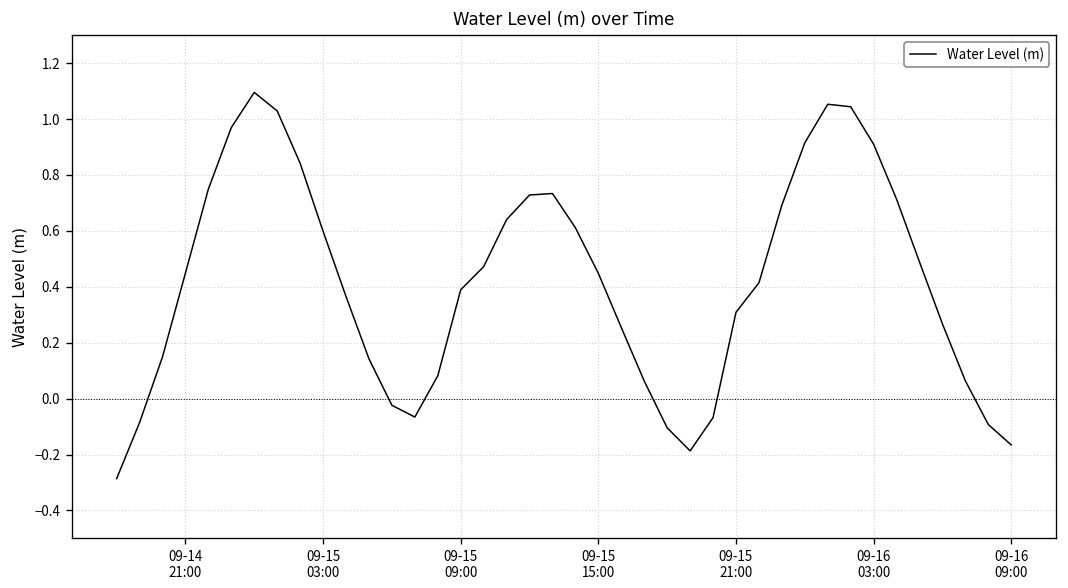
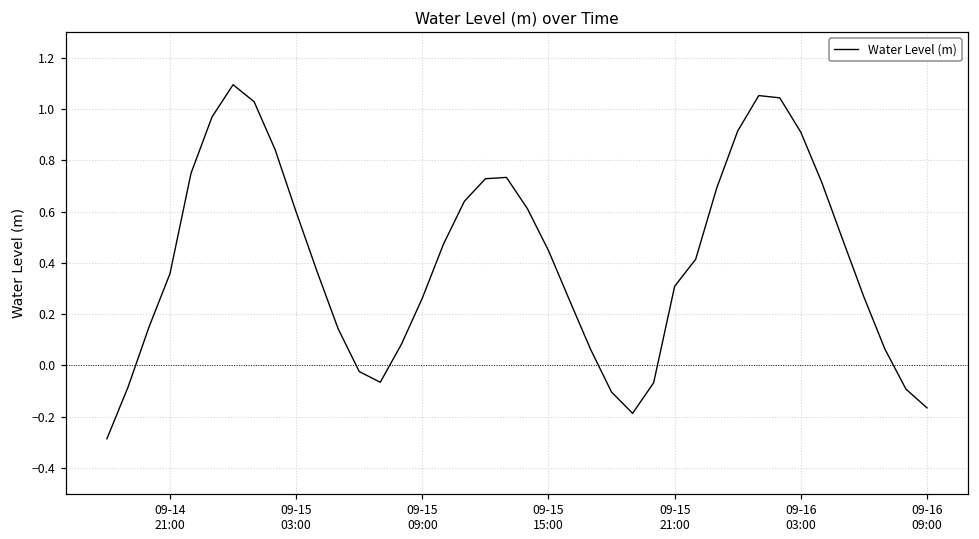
09-14 21:00: 0.45 -> 0.36
09-15 09:00: 0.39 -> 0.26
